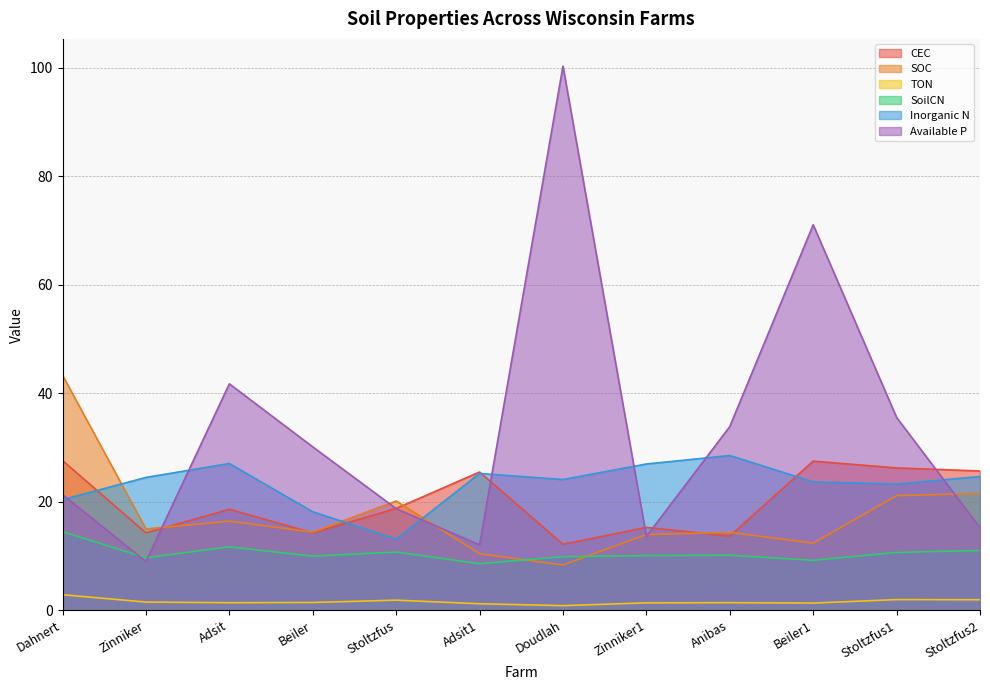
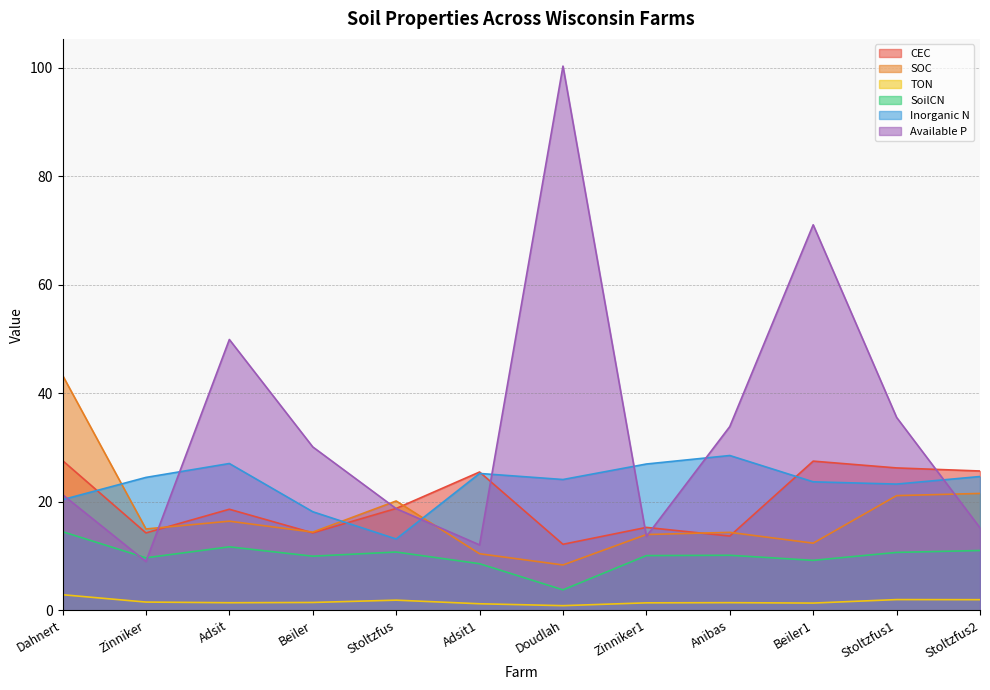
Available P, Adsit: 42 -> 50
SoilCN, Doudlah: 10 -> 4
